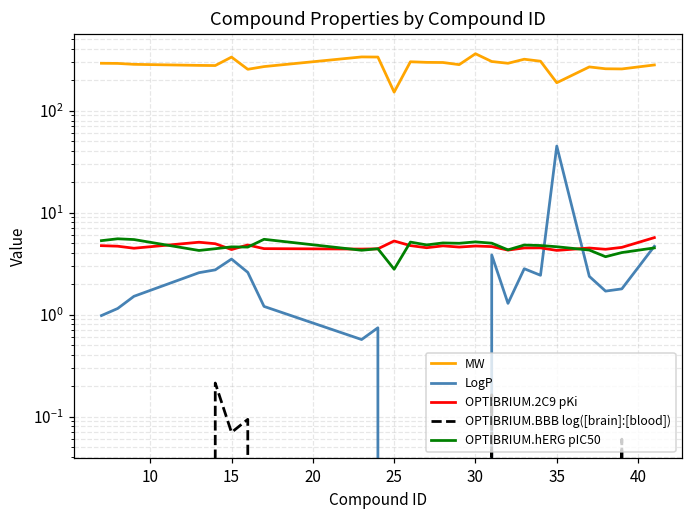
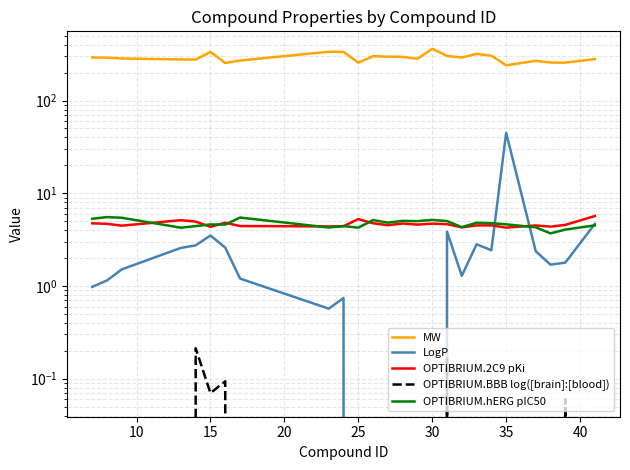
MW, 25: 150 -> 260
OPTIBRIUM.hERG pIC50, 25: 2.8 -> 4
MW, 35: 190 -> 240
